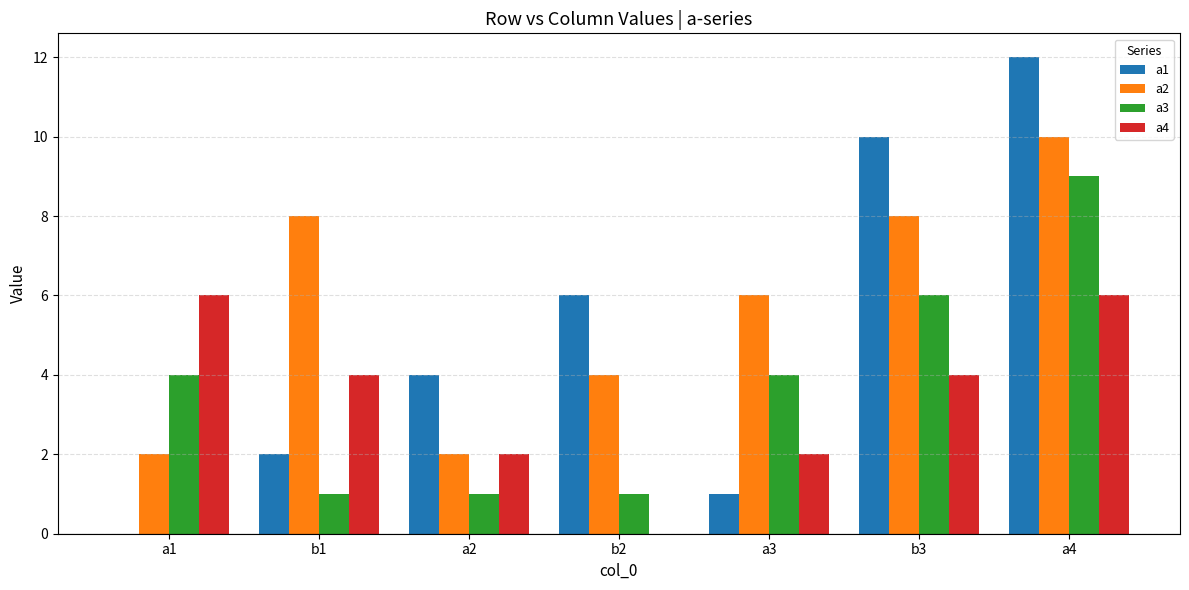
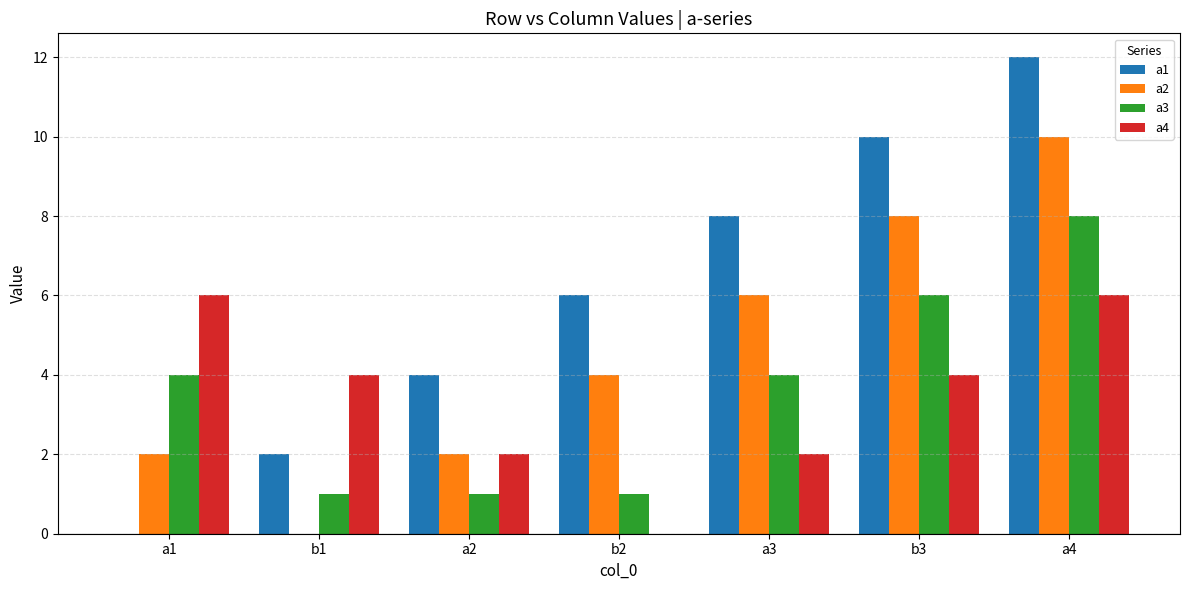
a2, b1: 8 -> 0
a1, a3: 1 -> 8
a3, a4: 9 -> 8
